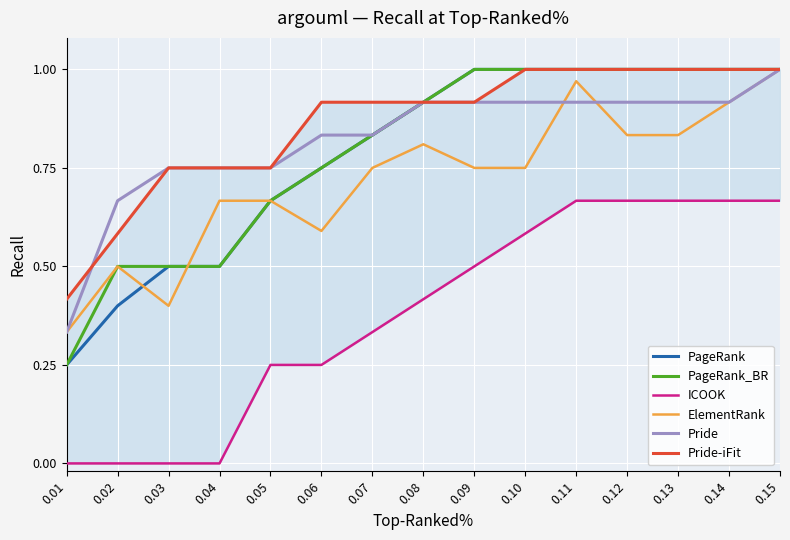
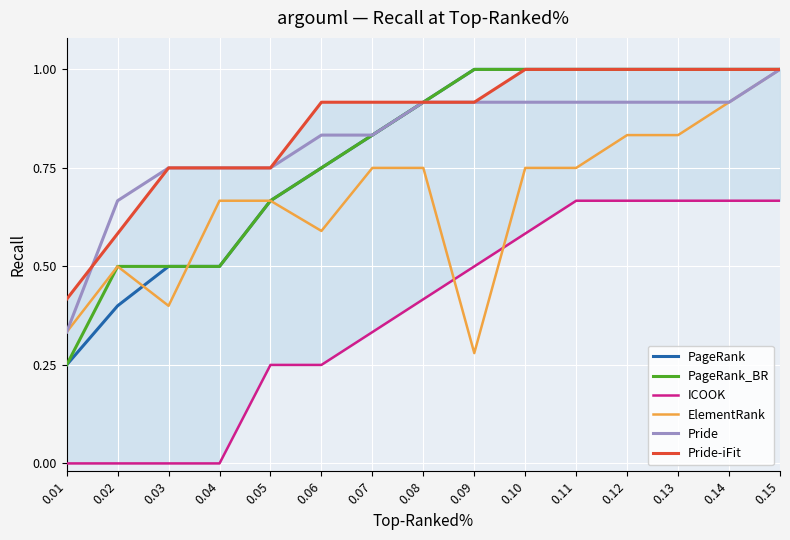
ElementRank, 0.08: 0.81 -> 0.75
ElementRank, 0.09: 0.75 -> 0.28
ElementRank, 0.11: 0.97 -> 0.75
